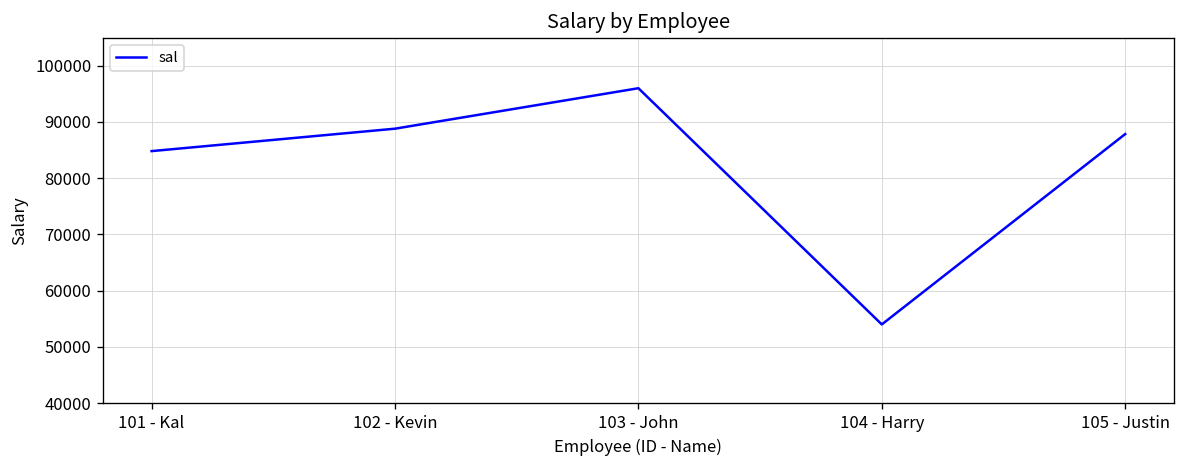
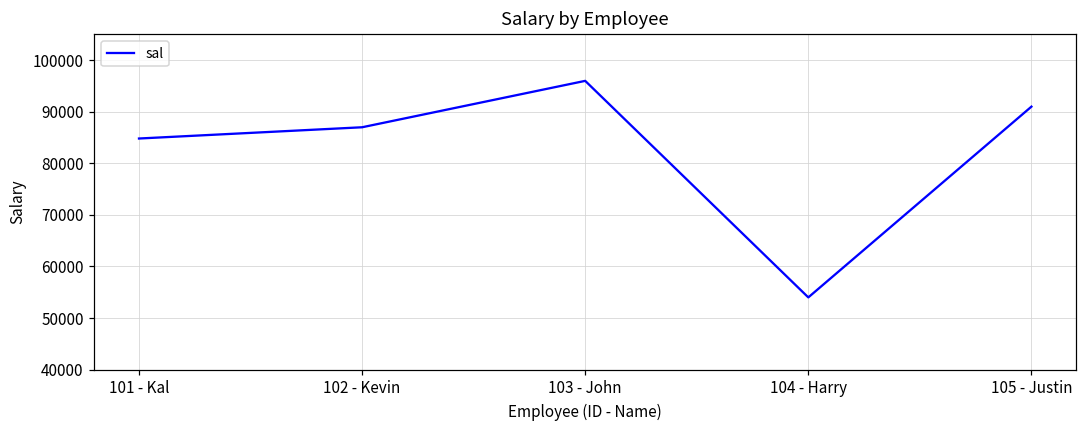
102 - Kevin: 89000 -> 87000
105 - Justin: 88000 -> 91000
